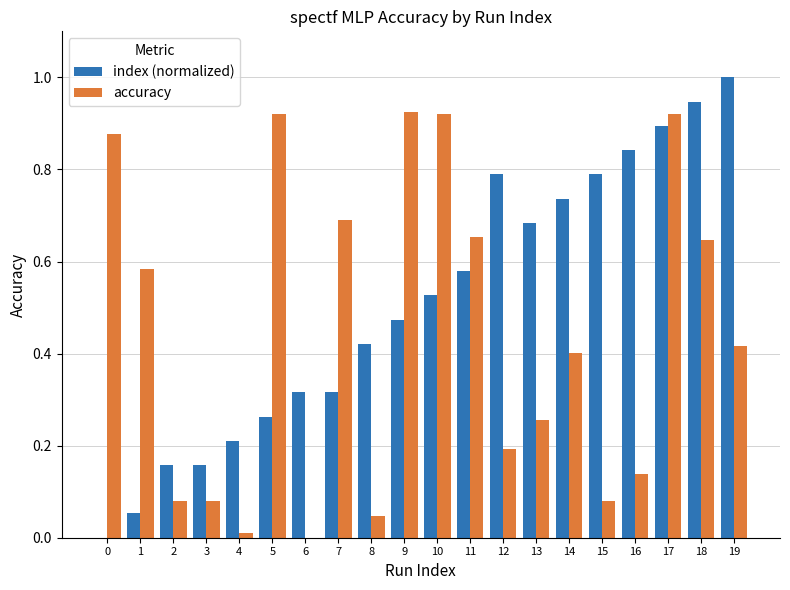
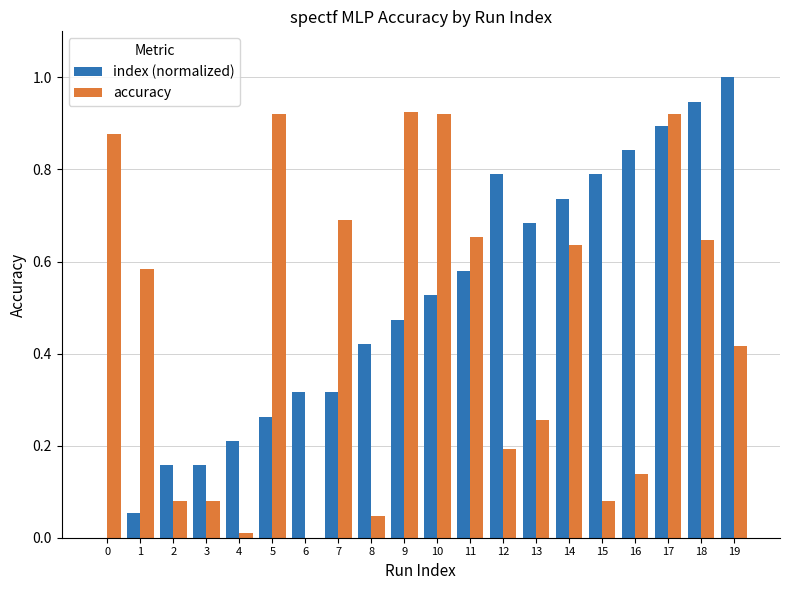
accuracy, 14: 0.40 -> 0.64
